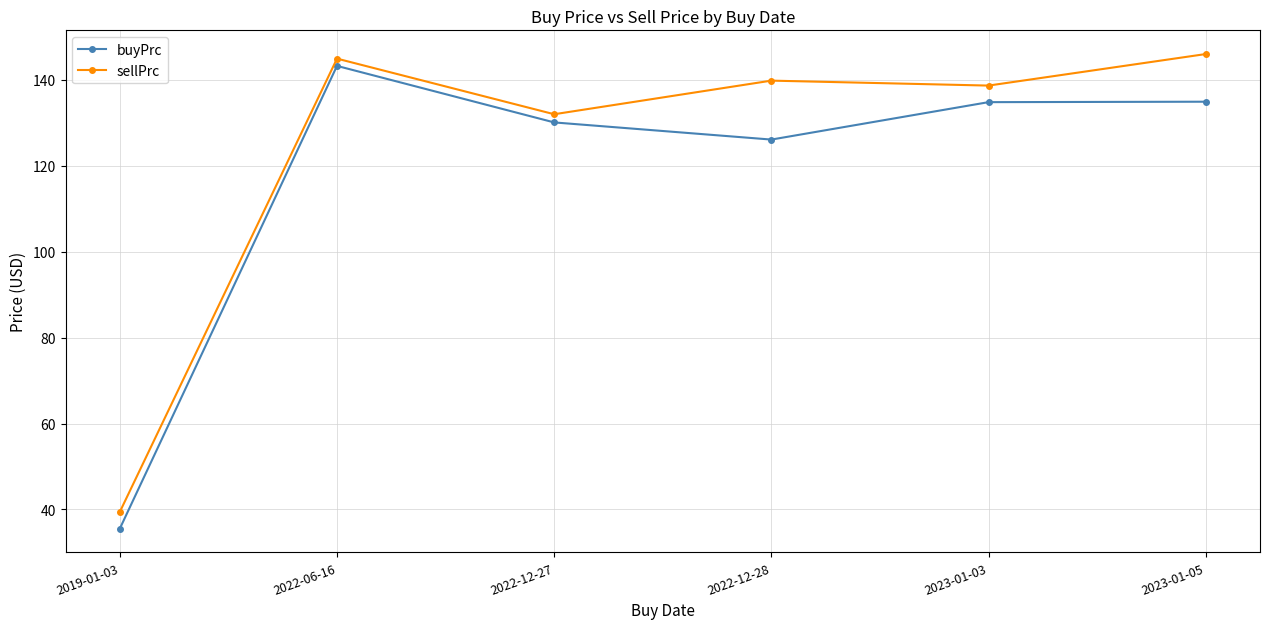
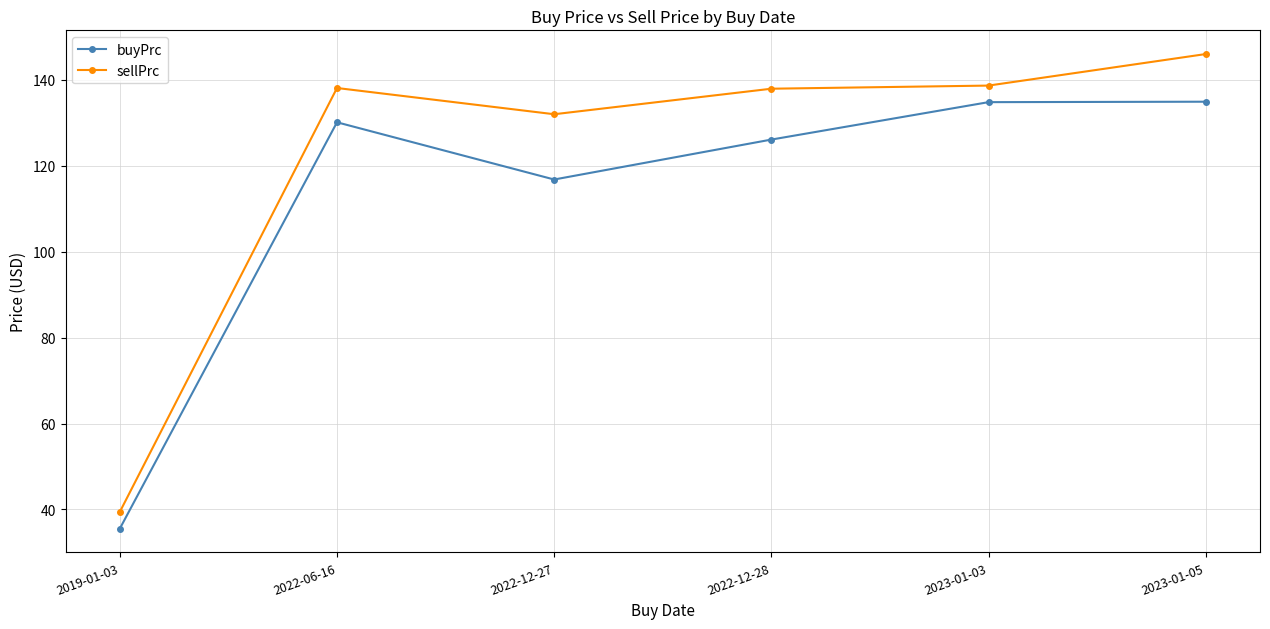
buyPrc, 2022-06-16: 143 -> 130
sellPrc, 2022-06-16: 145 -> 138
buyPrc, 2022-12-27: 130 -> 117
sellPrc, 2022-12-28: 140 -> 138
